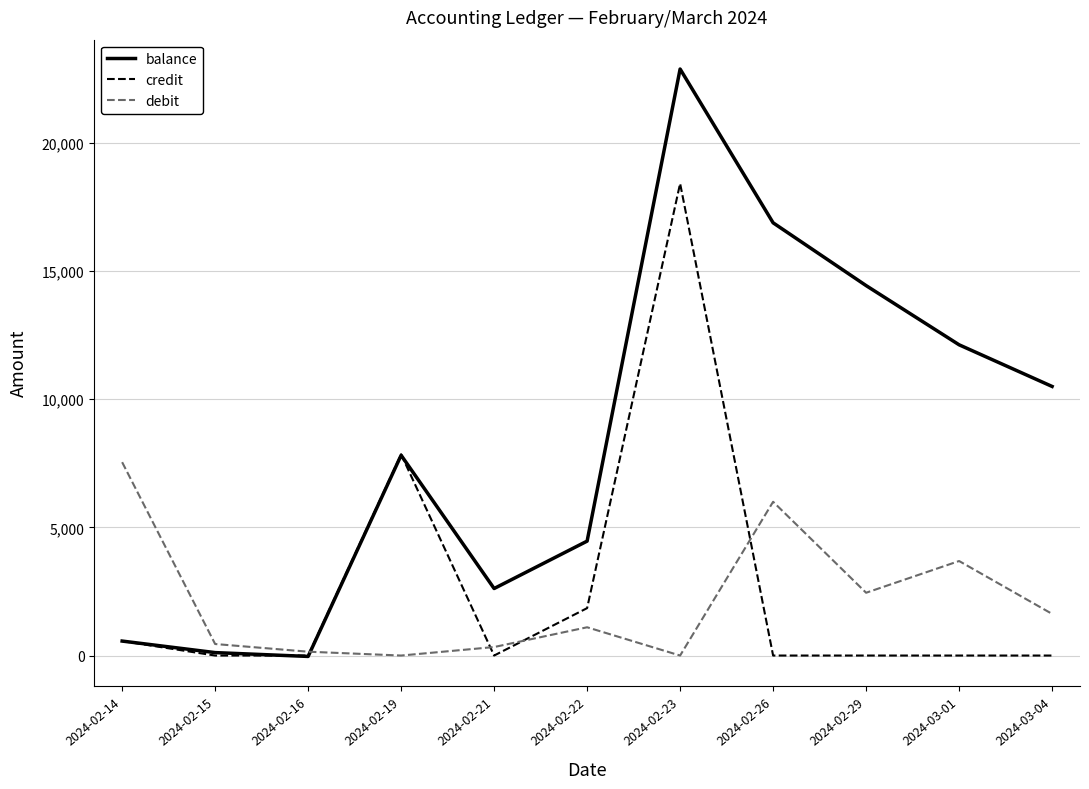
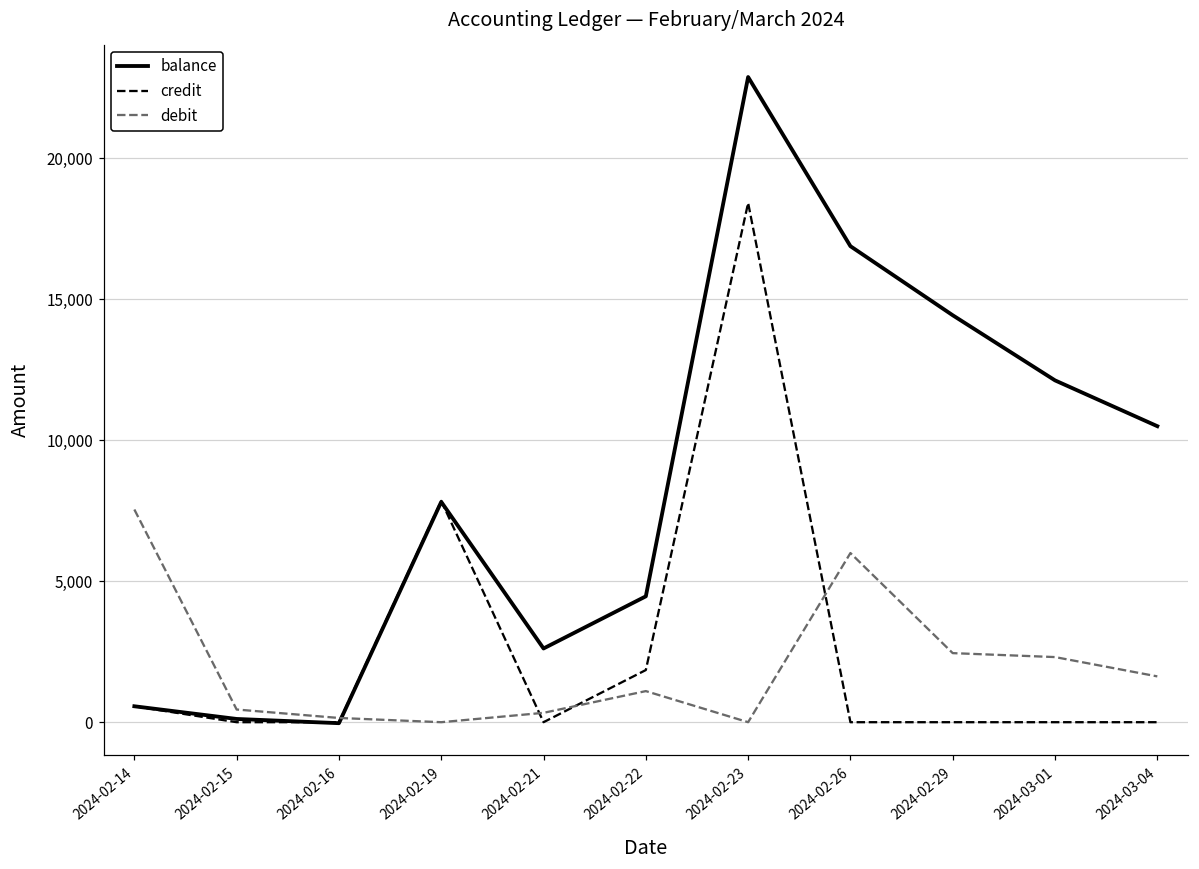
debit, 2024-03-01: 3,700 -> 2,300
